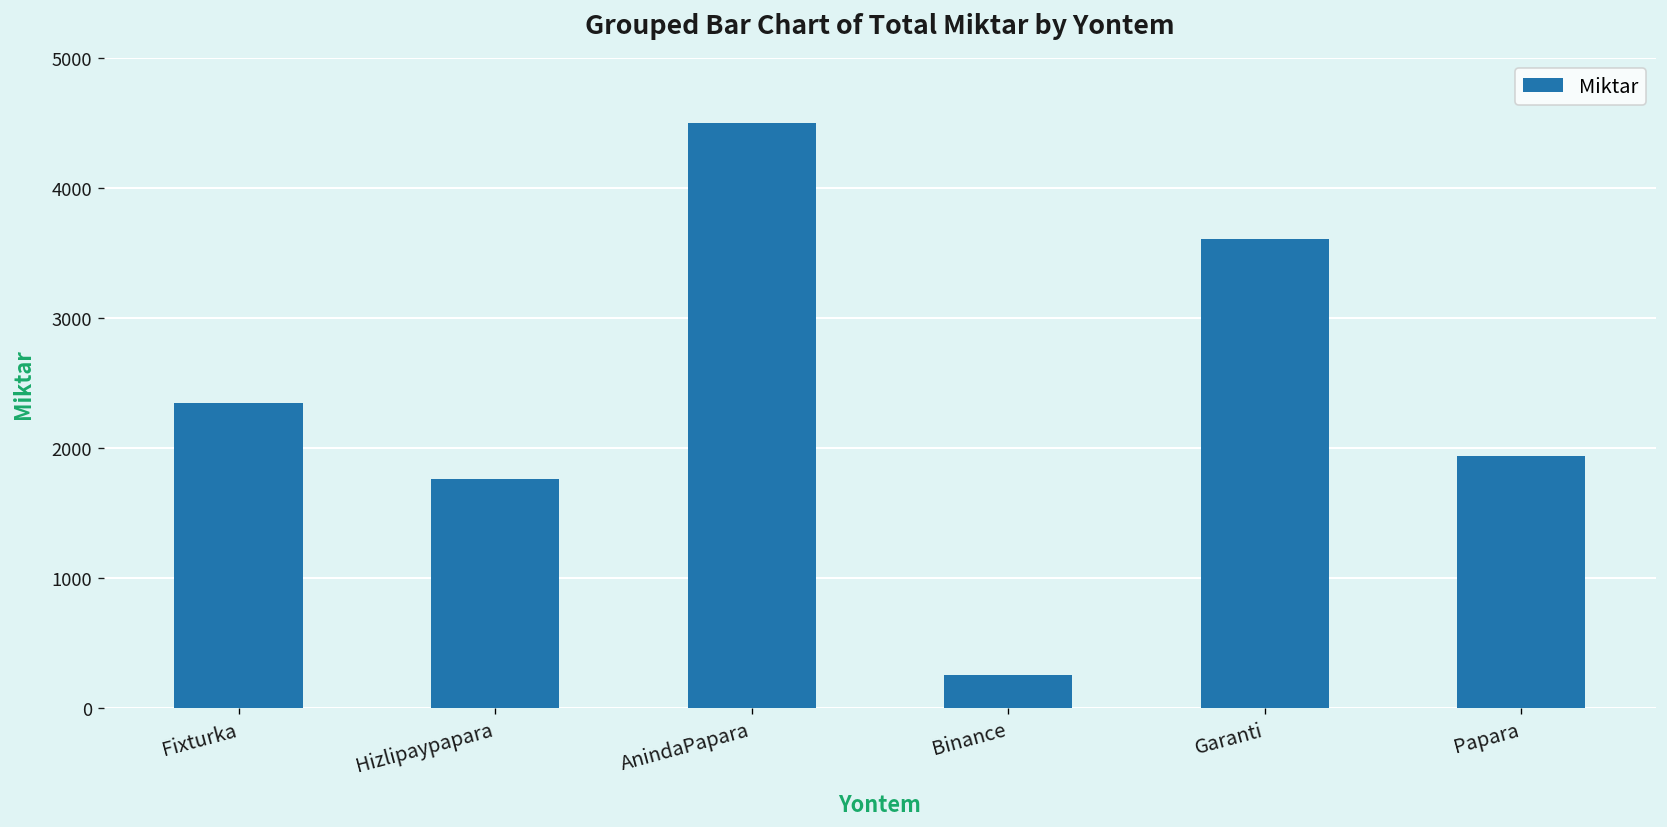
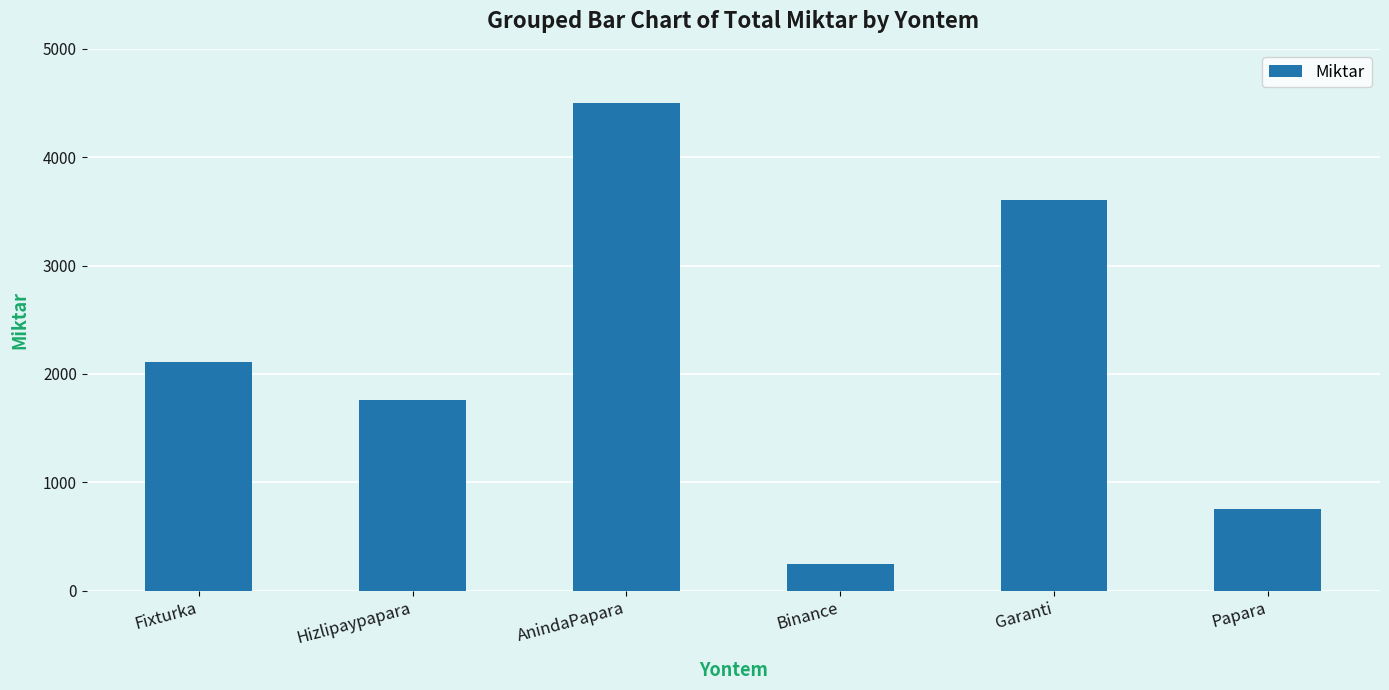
Fixturka: 2350 -> 2110
Papara: 1930 -> 750
